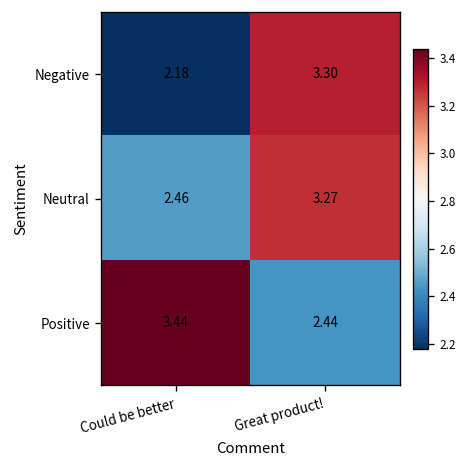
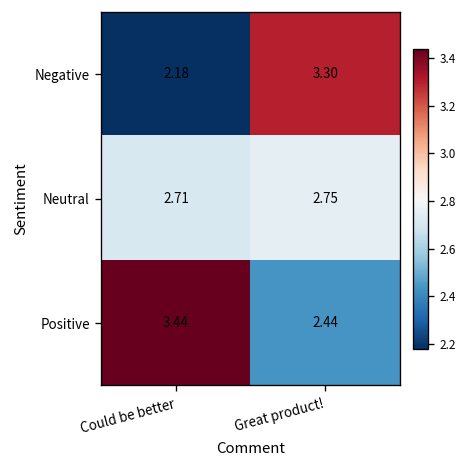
Neutral, Could be better: 2.46 -> 2.71
Neutral, Great product!: 3.27 -> 2.75
